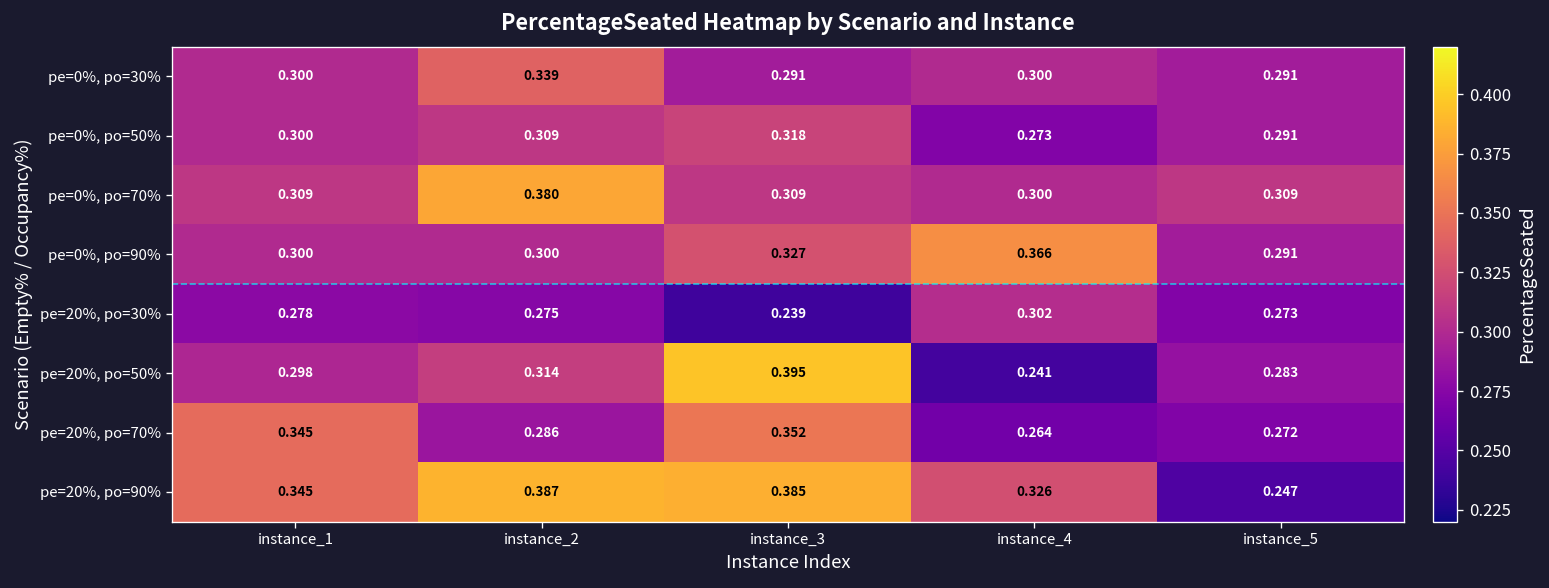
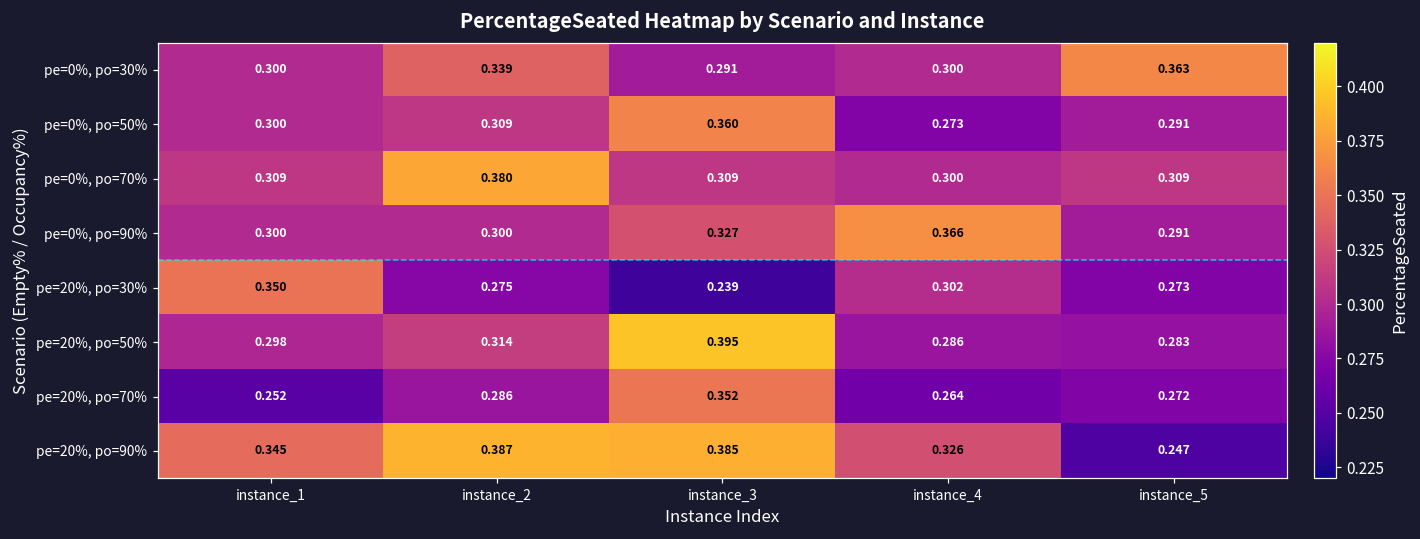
pe=0%, po=30%, instance_5: 0.291 -> 0.363
pe=0%, po=50%, instance_3: 0.318 -> 0.360
pe=20%, po=30%, instance_1: 0.278 -> 0.350
pe=20%, po=50%, instance_4: 0.241 -> 0.286
pe=20%, po=70%, instance_1: 0.345 -> 0.252
